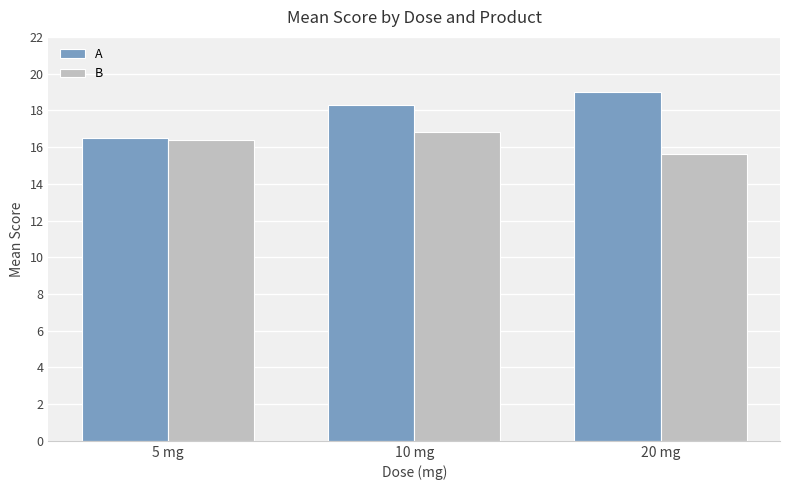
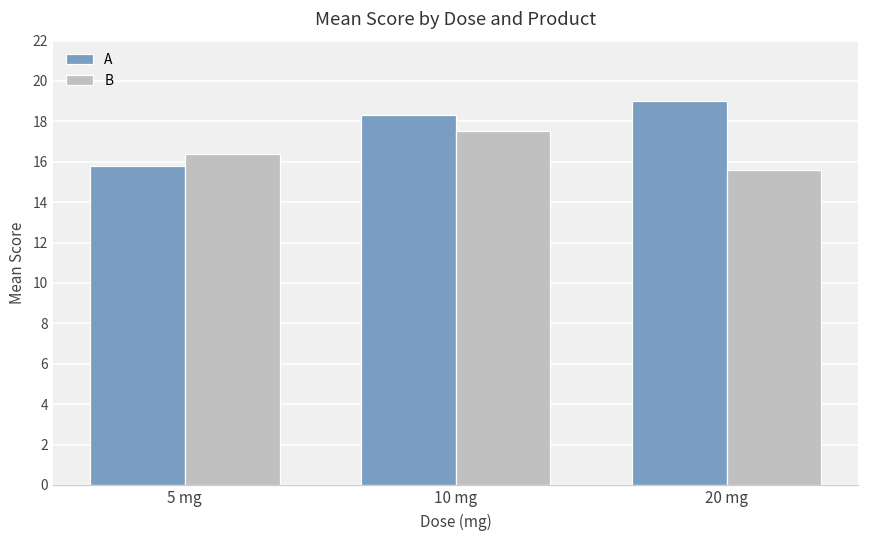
A, 5 mg: 16.5 -> 15.8
B, 10 mg: 16.8 -> 17.5
